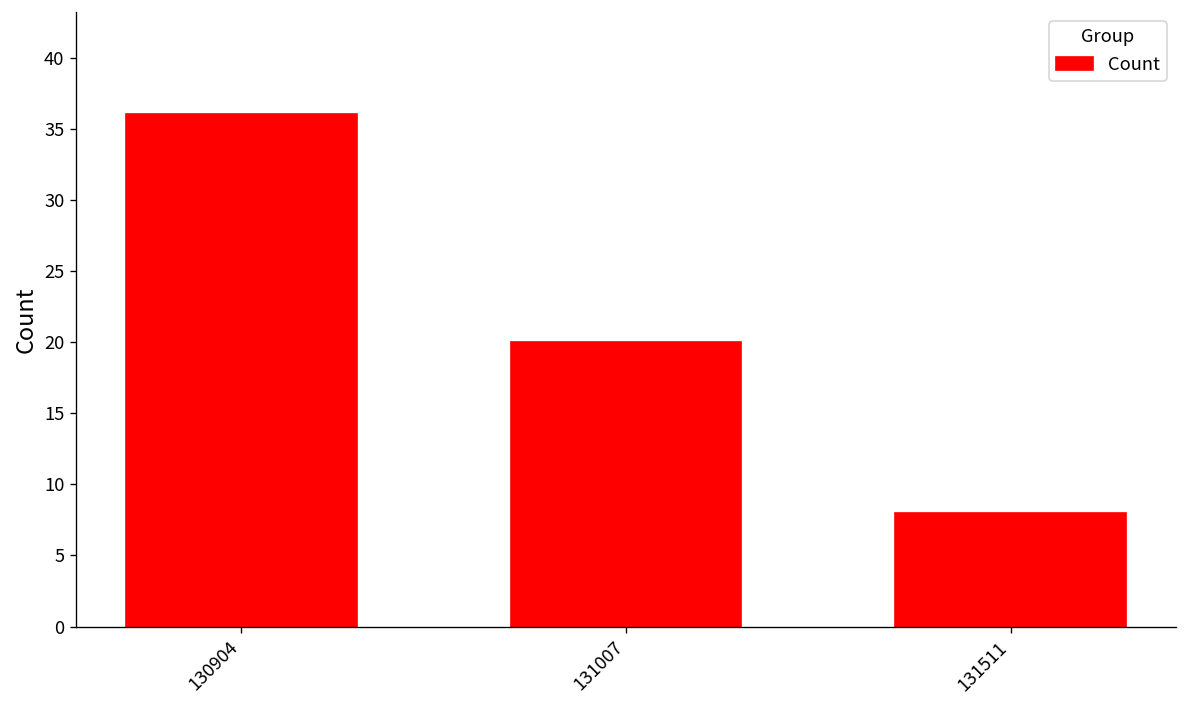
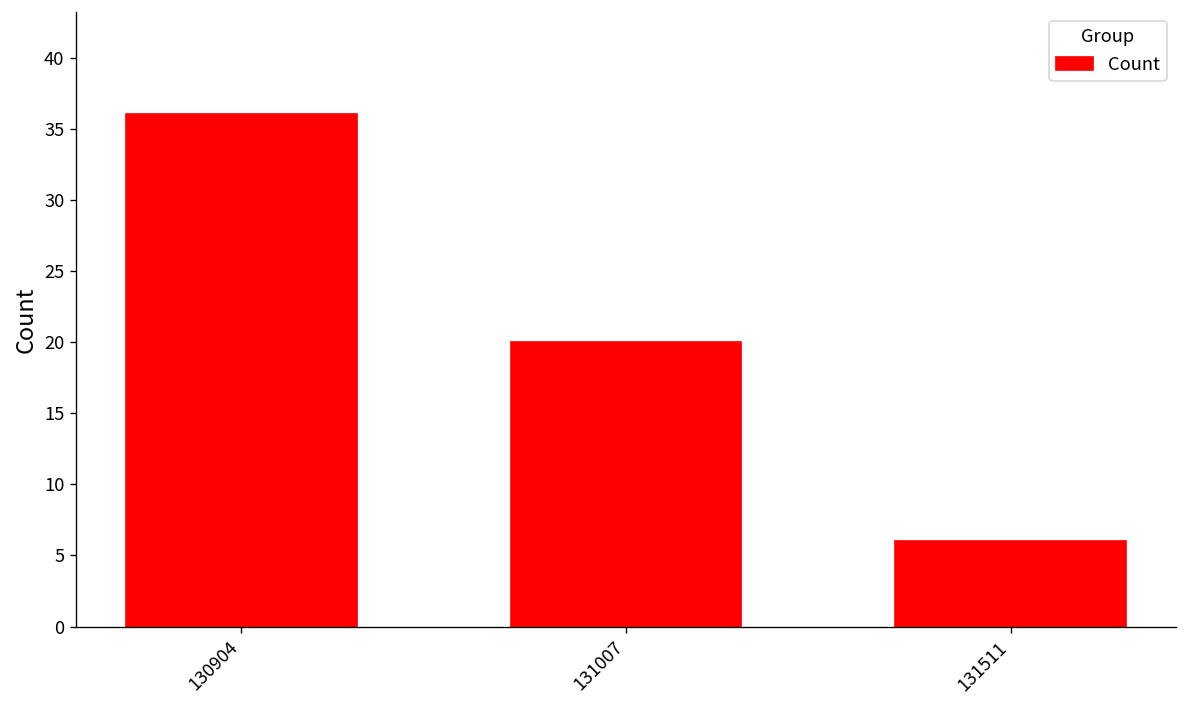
131511: 8 -> 6
